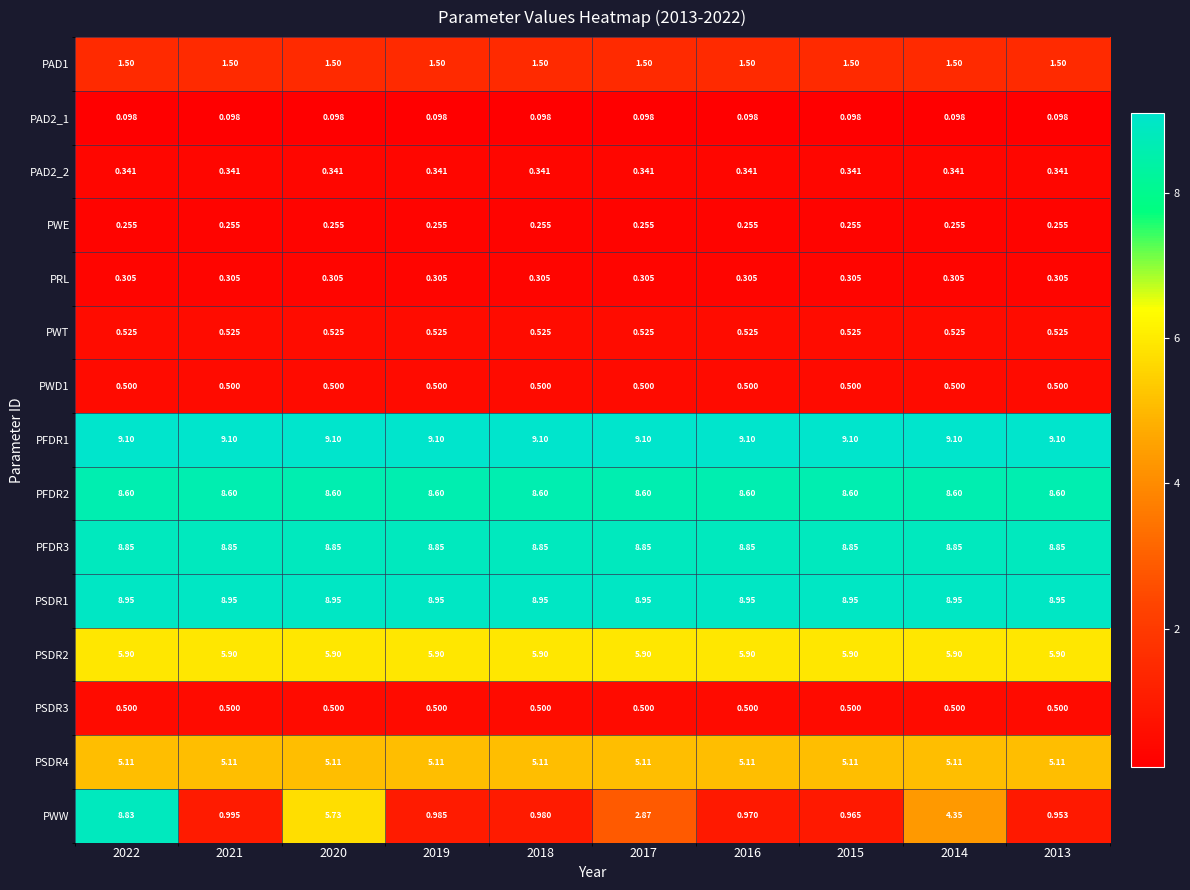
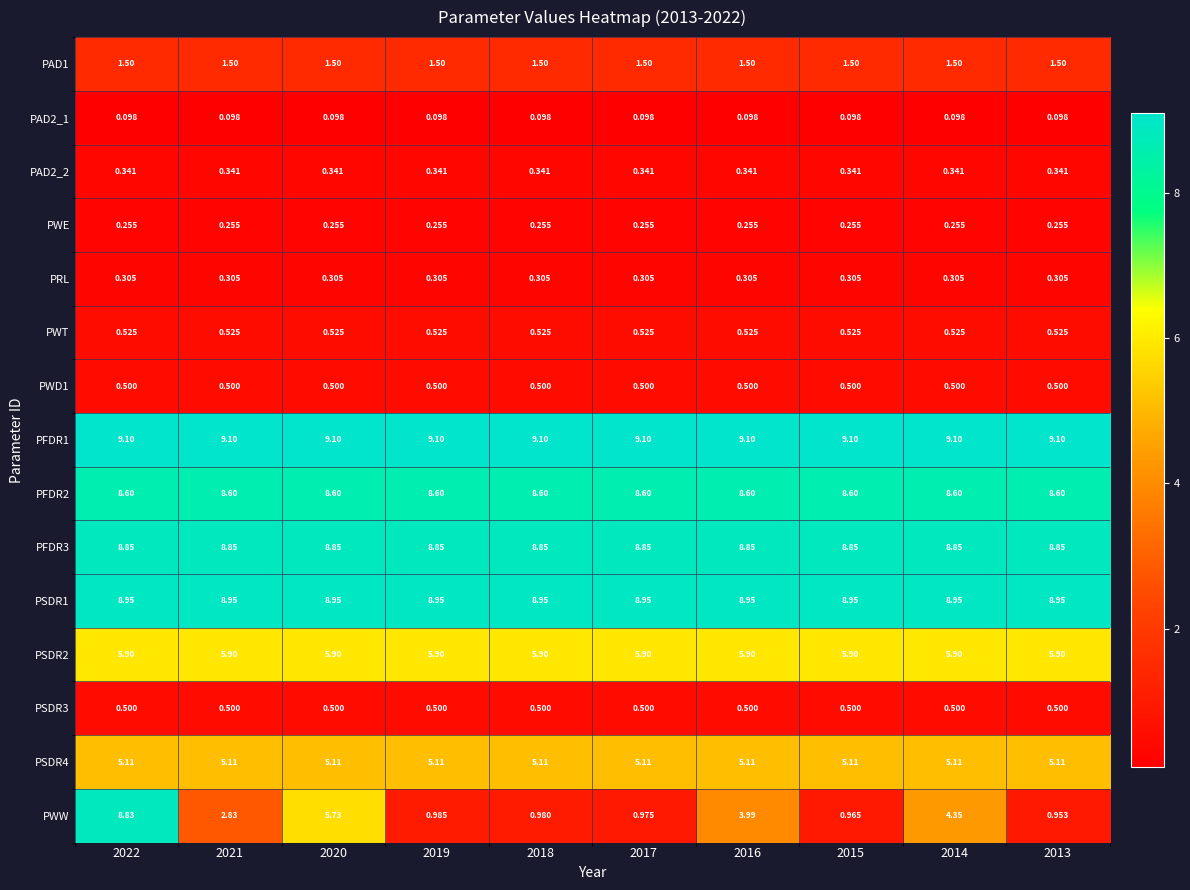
PWW, 2021: 0.995 -> 2.83
PWW, 2017: 2.87 -> 0.975
PWW, 2016: 0.970 -> 3.99
